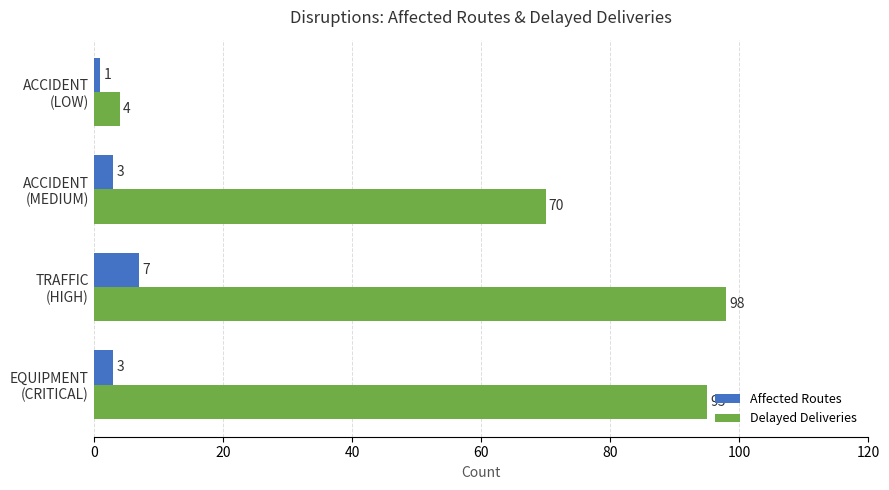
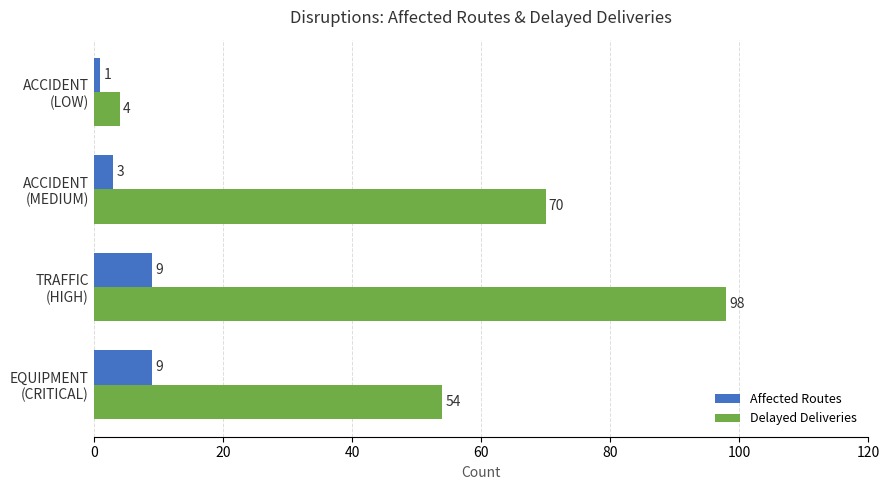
Affected Routes, TRAFFIC (HIGH): 7 -> 9
Affected Routes, EQUIPMENT (CRITICAL): 3 -> 9
Delayed Deliveries, EQUIPMENT (CRITICAL): 95 -> 54
